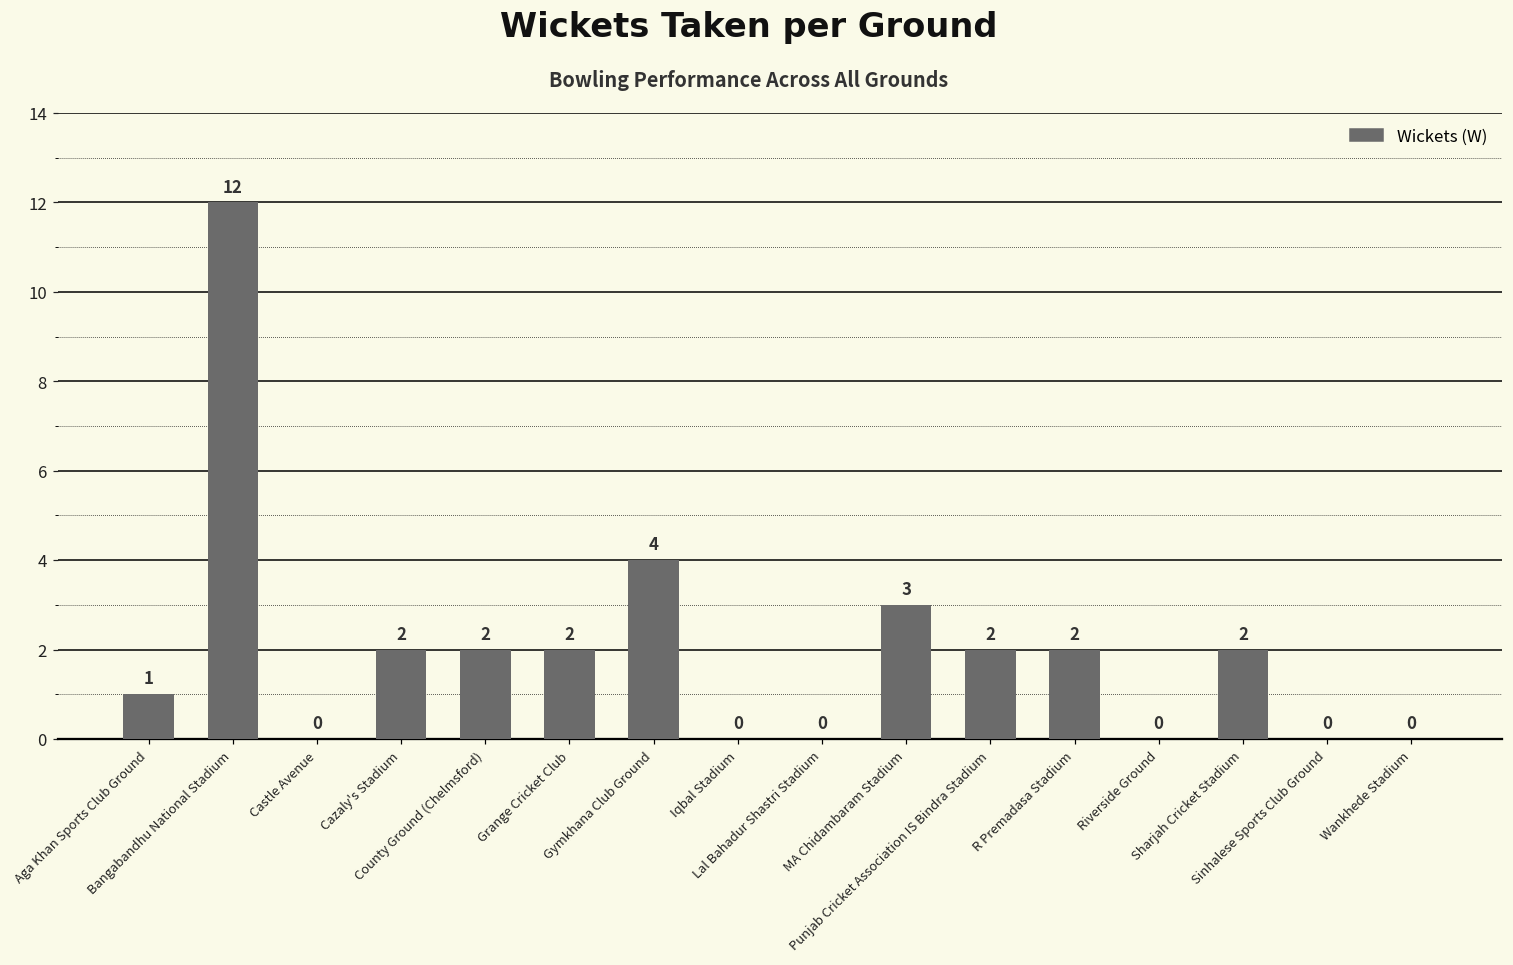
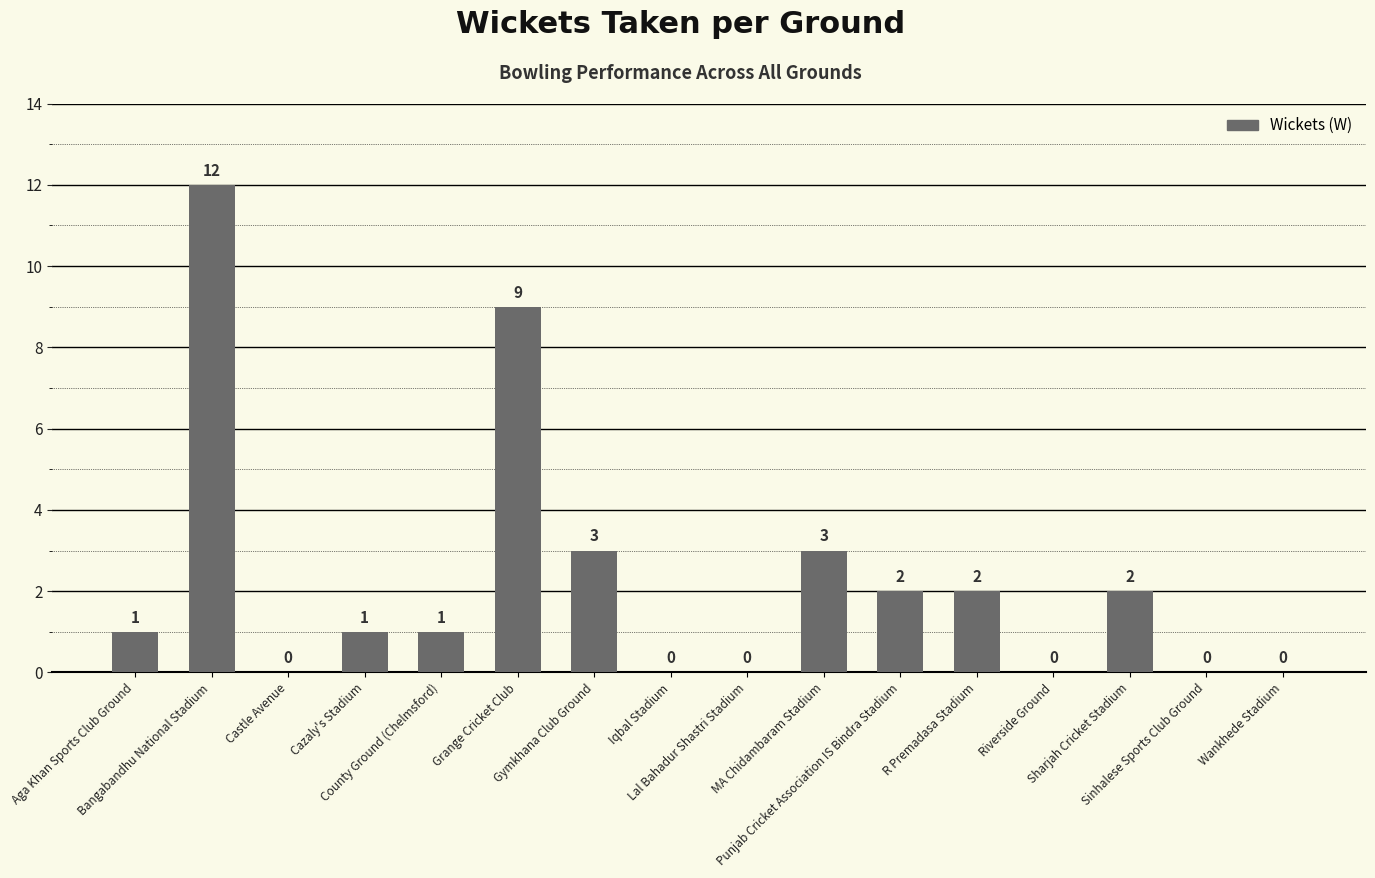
Cazaly's Stadium: 2 -> 1
County Ground (Chelmsford): 2 -> 1
Grange Cricket Club: 2 -> 9
Gymkhana Club Ground: 4 -> 3
